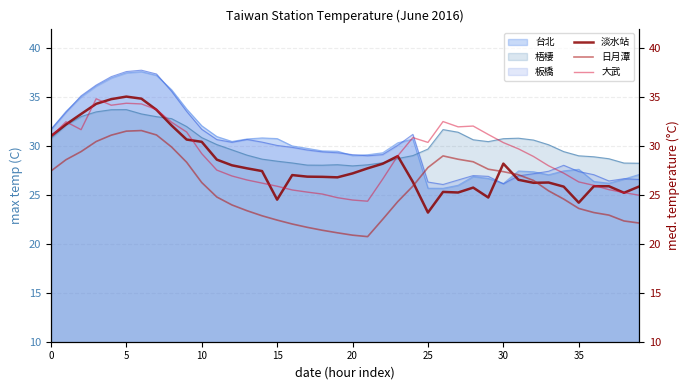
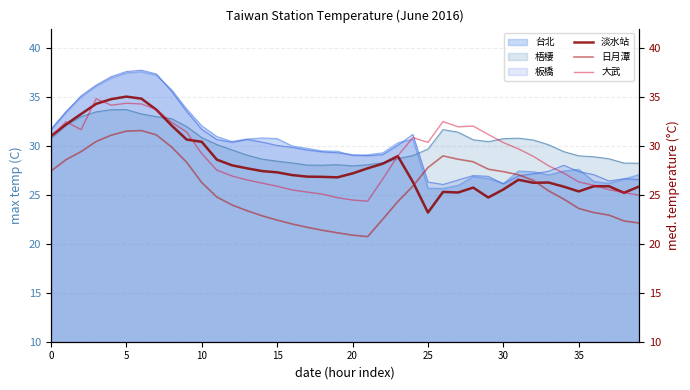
淡水站, 15: 25 -> 27
淡水站, 30: 28 -> 26
淡水站, 35: 24 -> 25
